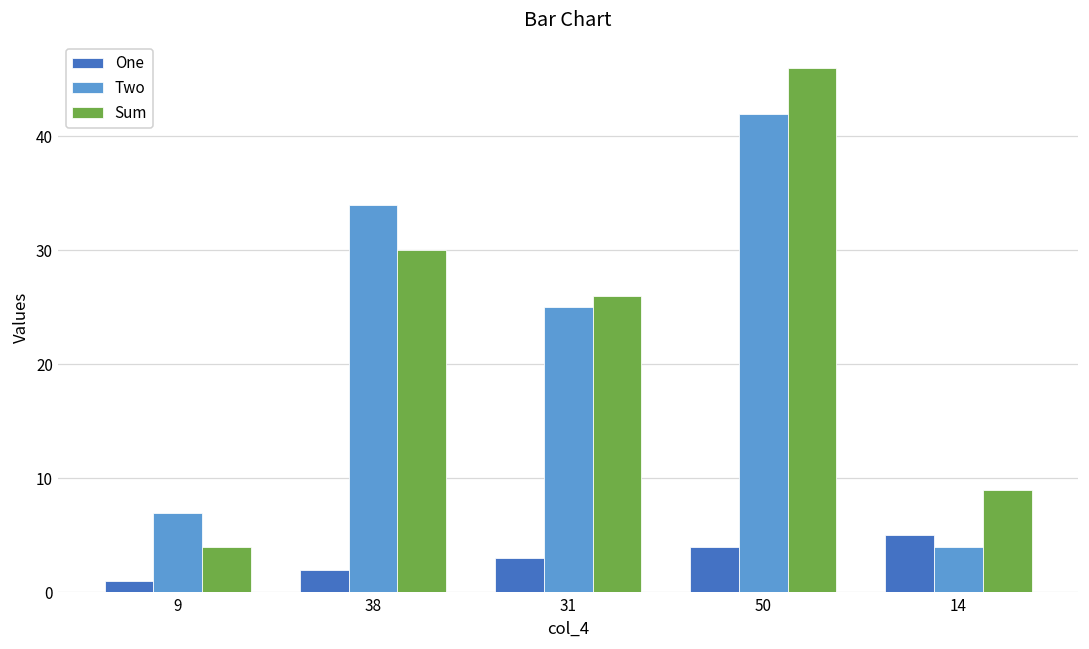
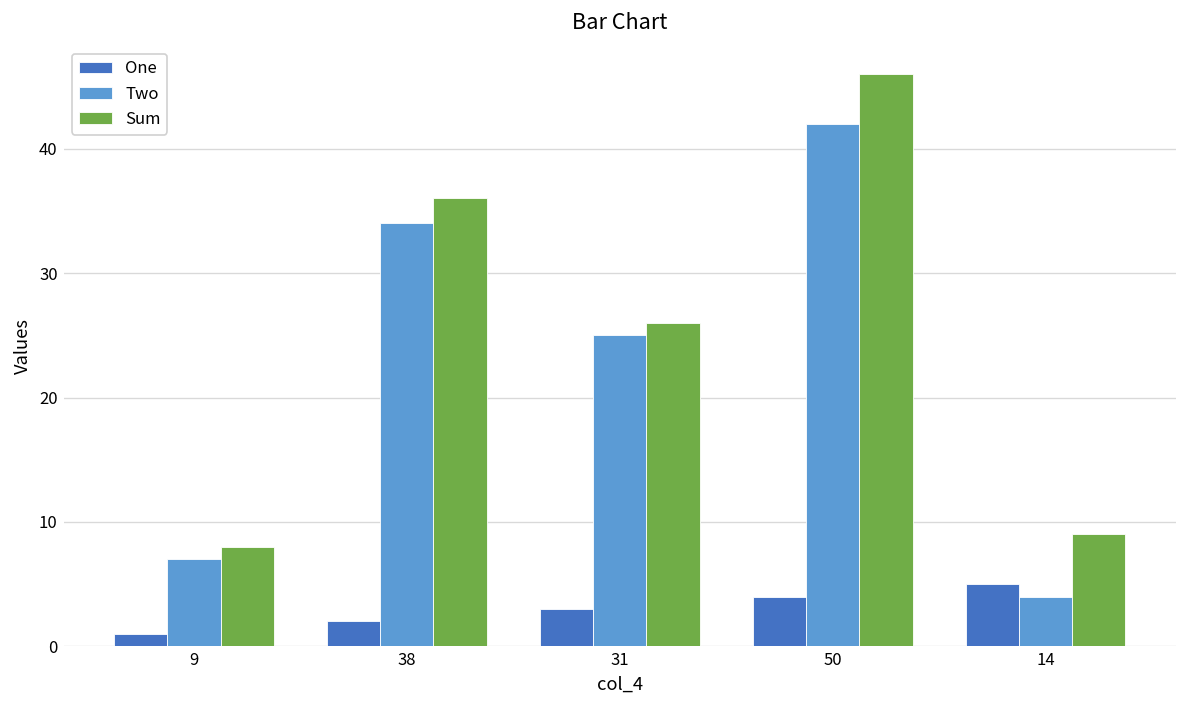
Sum, 9: 4 -> 8
Sum, 38: 30 -> 36
